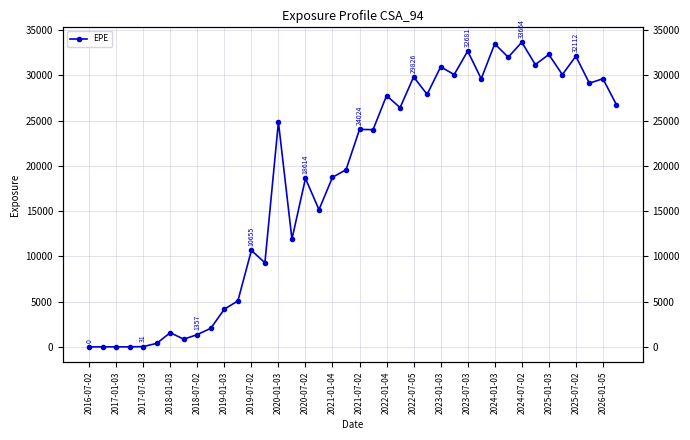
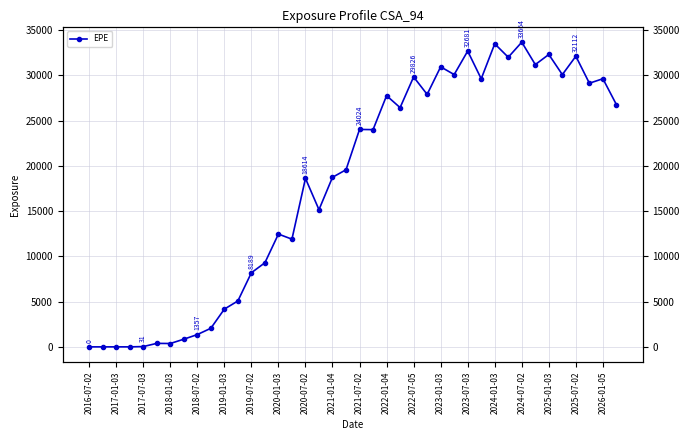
2018-01-03: 2000 -> 0
2019-07-02: 10655 -> 8189
2020-01-03: 25000 -> 12000
